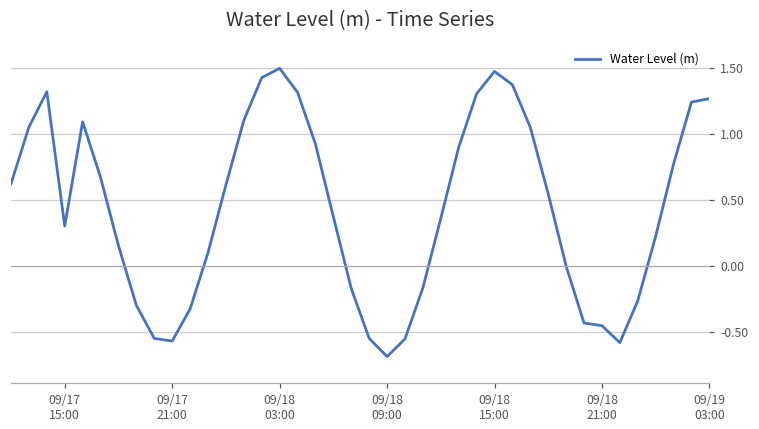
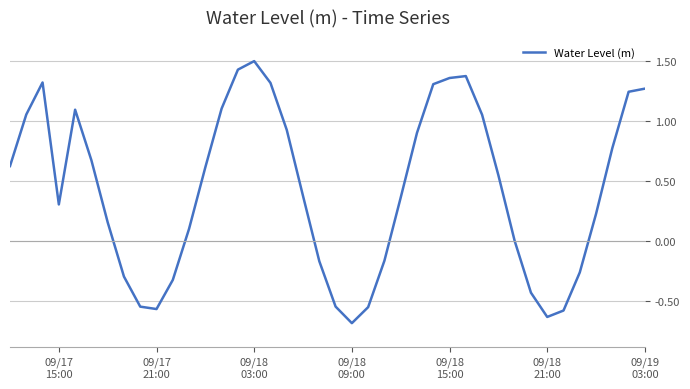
09/18 15:00: 1.47 -> 1.36
09/18 21:00: -0.45 -> -0.63
